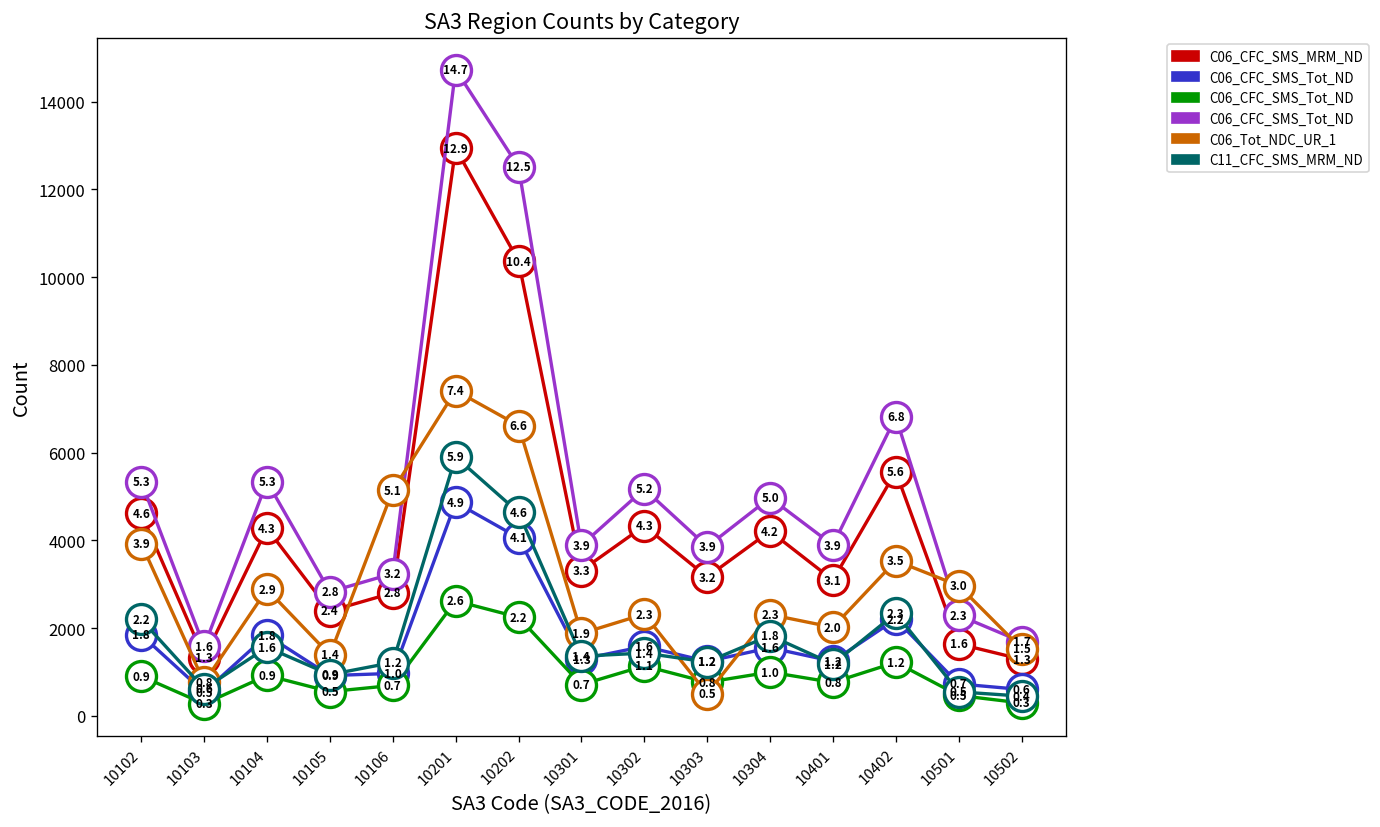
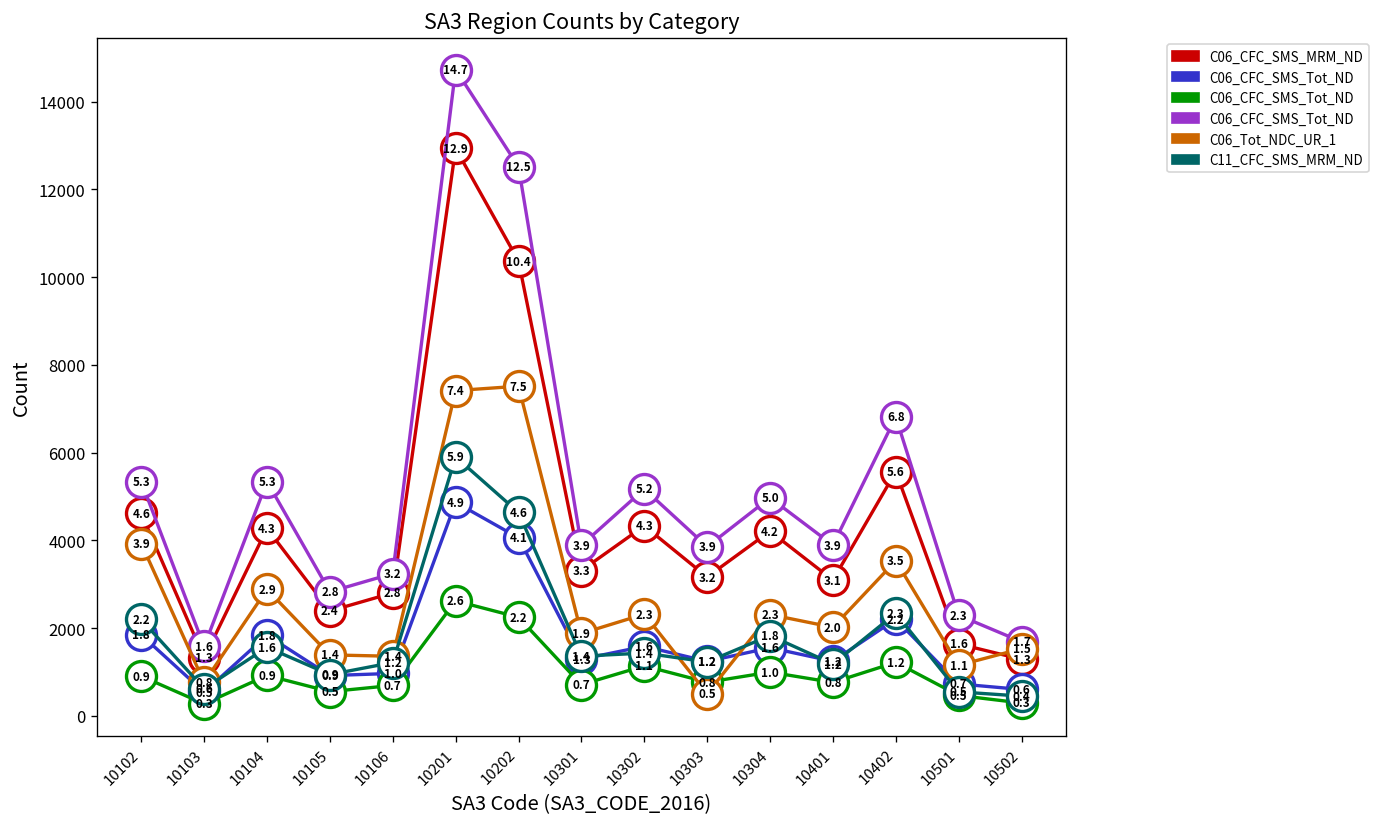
C06_Tot_NDC_UR_1, 10106: 5.1 -> 1.4
C06_Tot_NDC_UR_1, 10202: 6.6 -> 7.5
C06_Tot_NDC_UR_1, 10501: 3.0 -> 1.1
